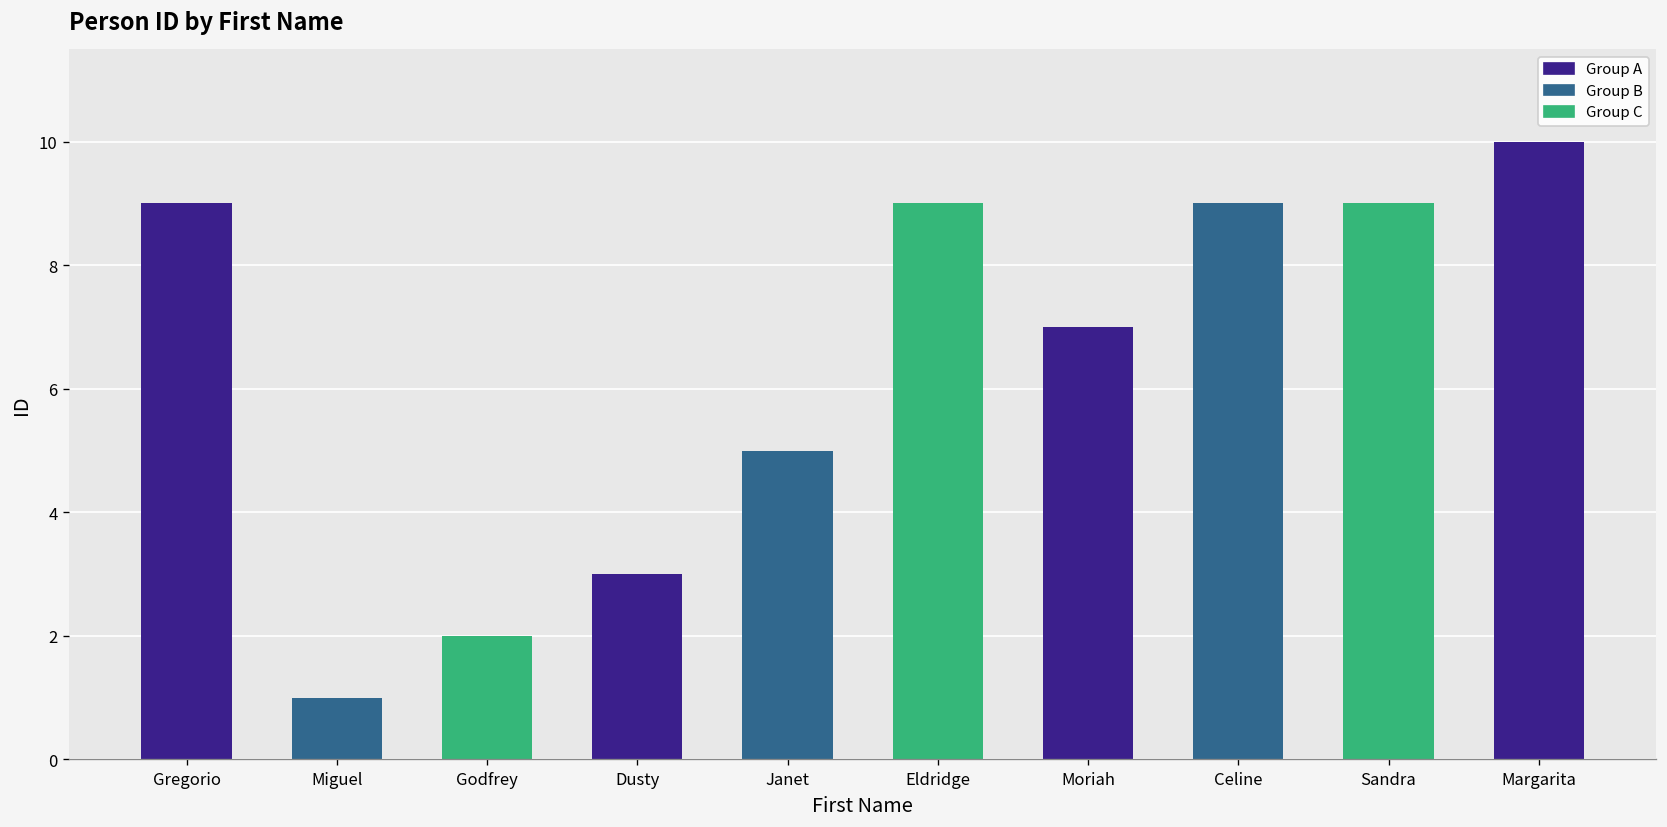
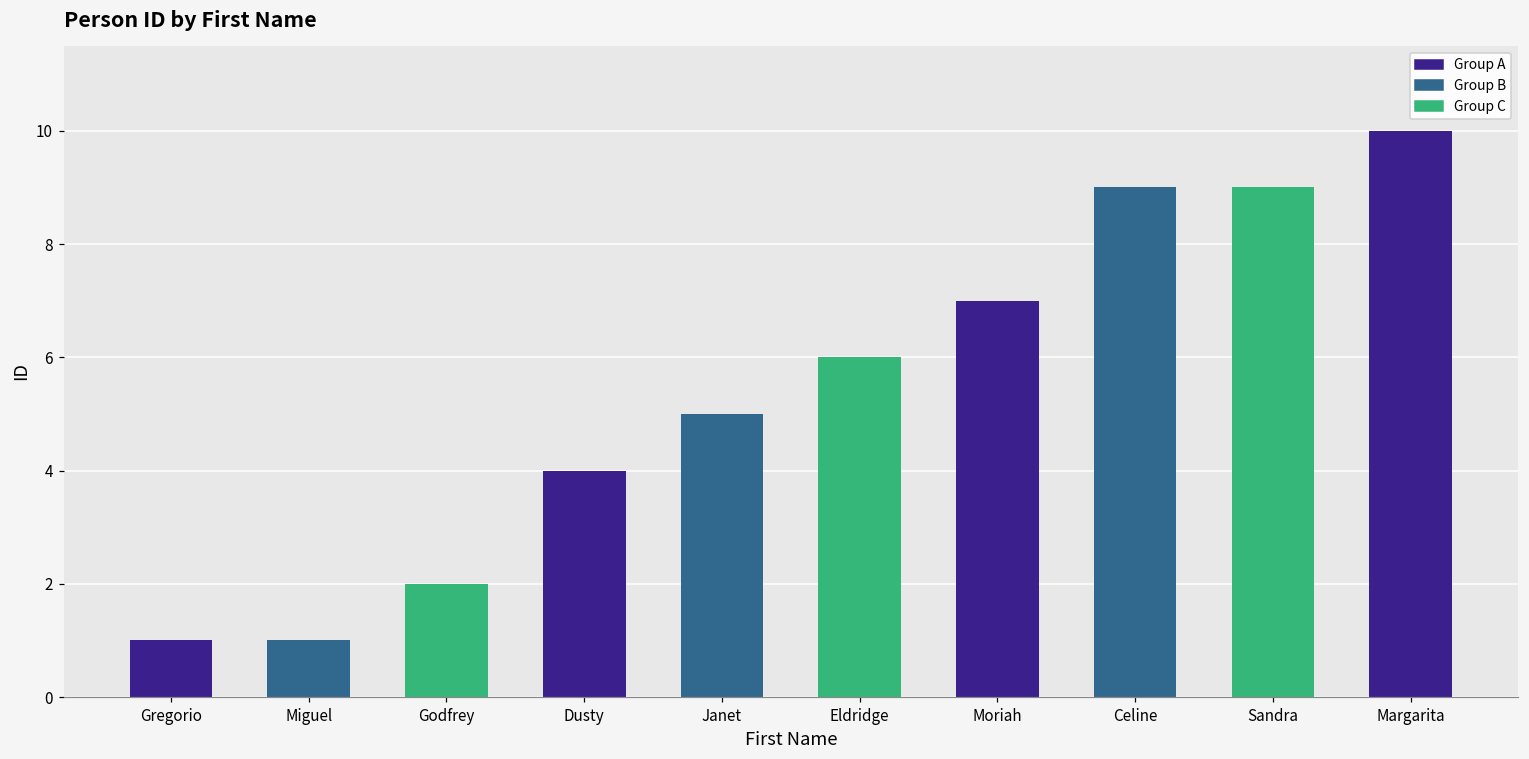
Gregorio: 9 -> 1
Dusty: 3 -> 4
Eldridge: 9 -> 6
